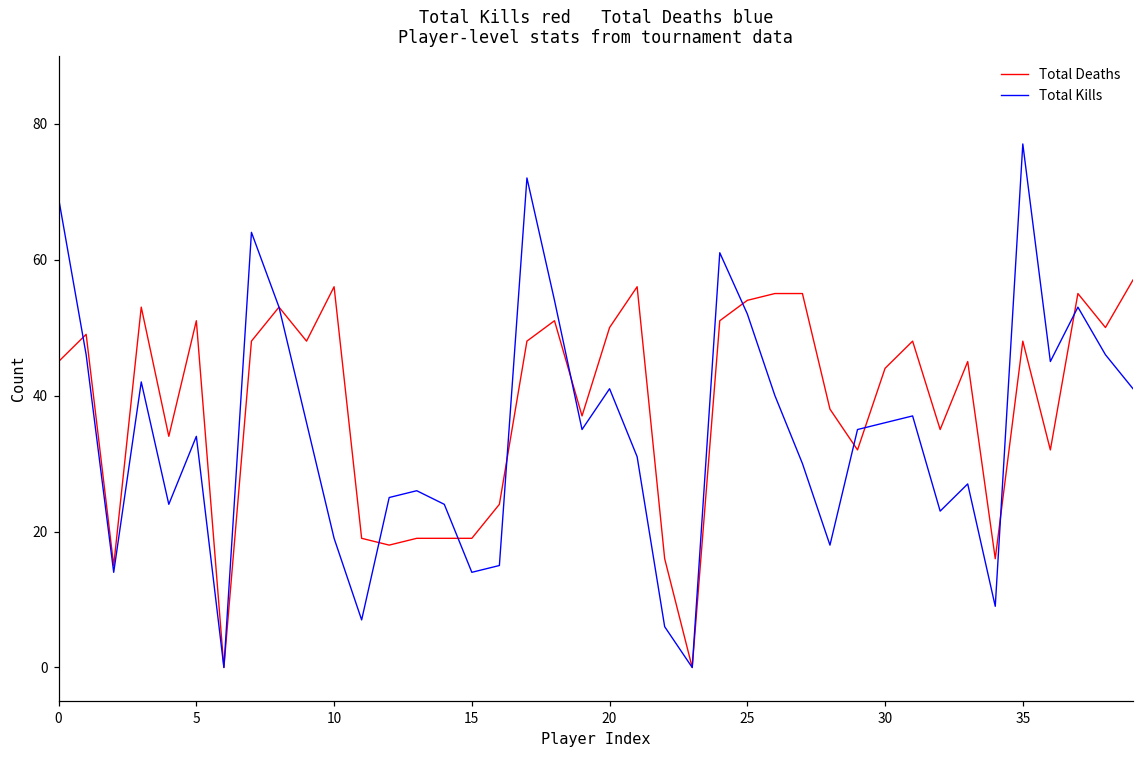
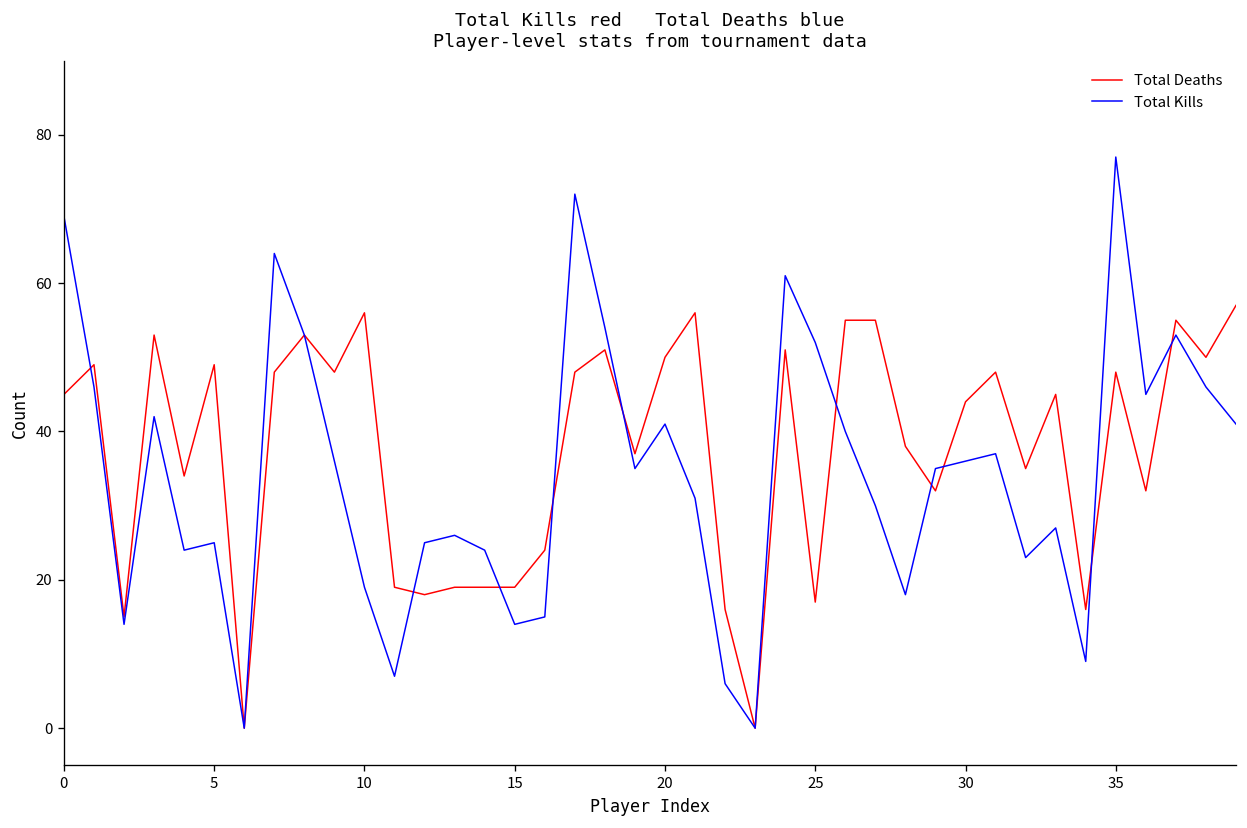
Total Deaths, 5: 51 -> 49
Total Kills, 5: 34 -> 25
Total Deaths, 25: 54 -> 17
